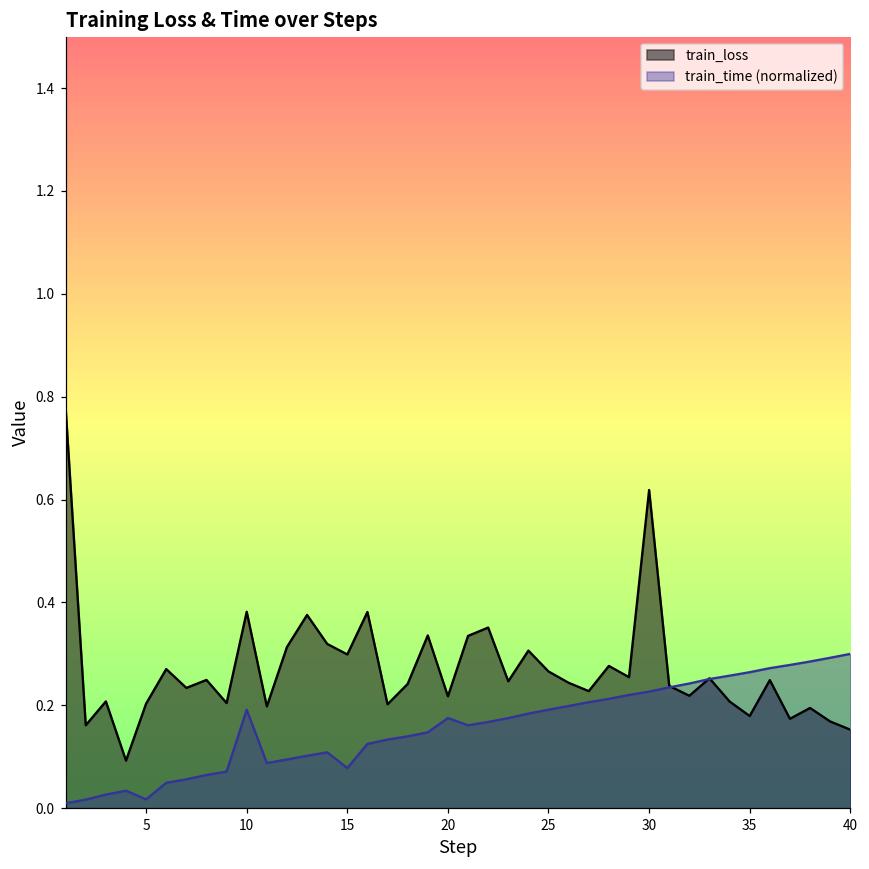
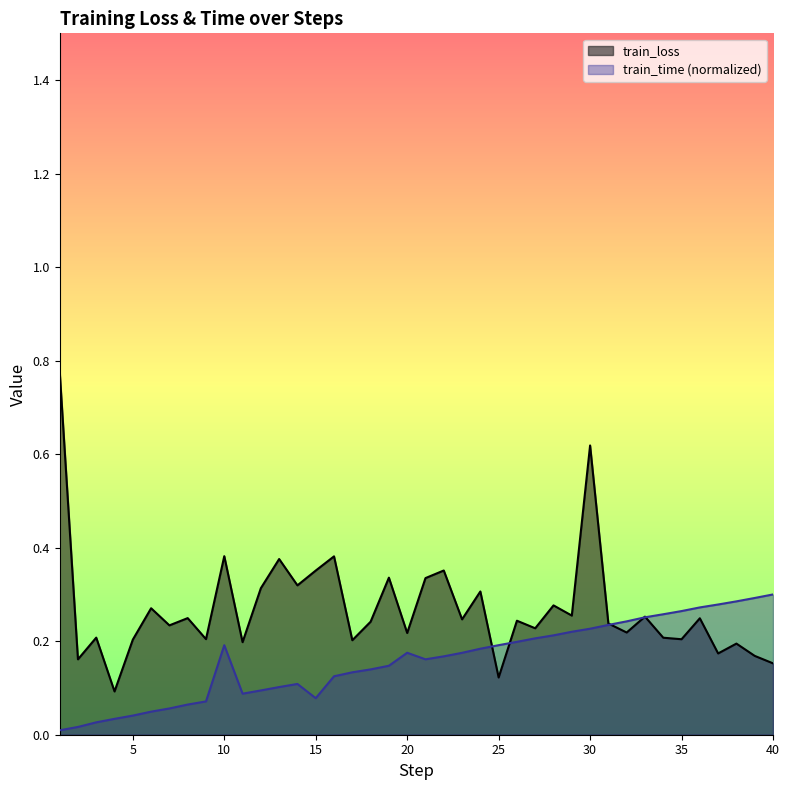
train_time (normalized), 5: 0.02 -> 0.04
train_loss, 15: 0.30 -> 0.35
train_loss, 25: 0.27 -> 0.12
train_loss, 35: 0.18 -> 0.20
